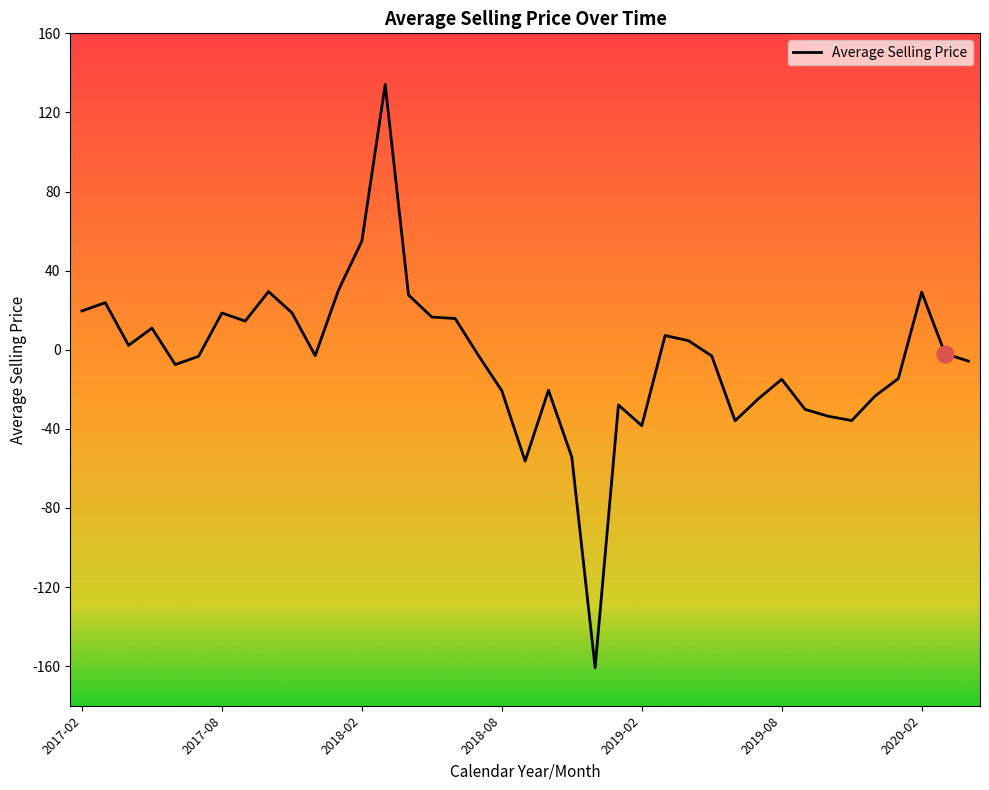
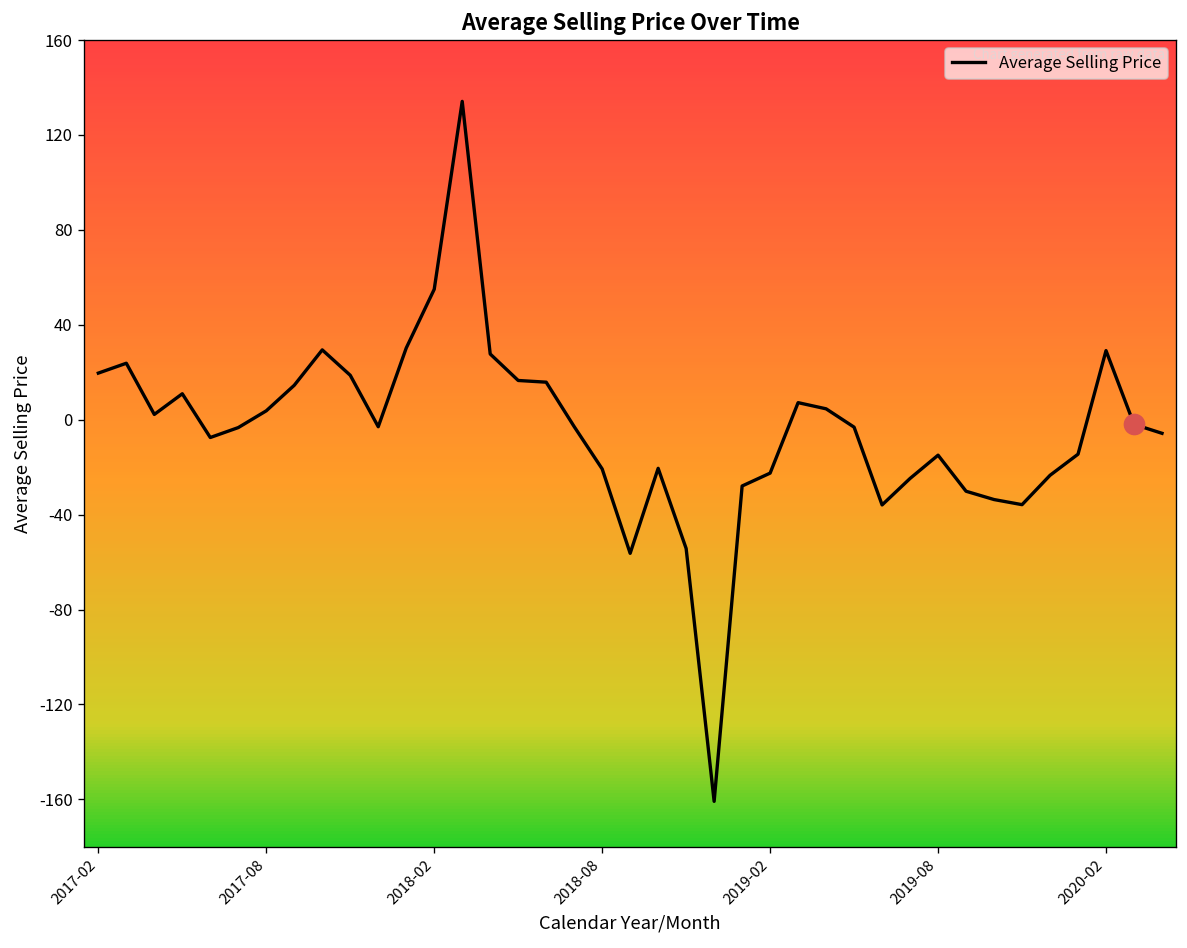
Average Selling Price, 2017-08: 19 -> 4
Average Selling Price, 2019-02: -38 -> -23
